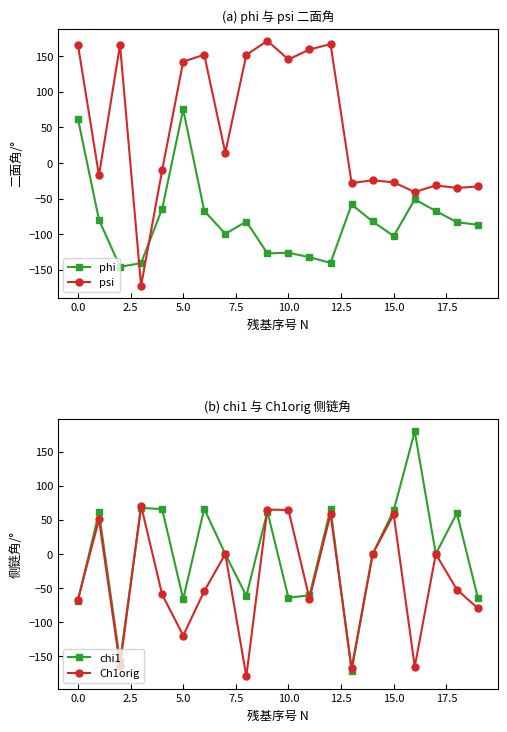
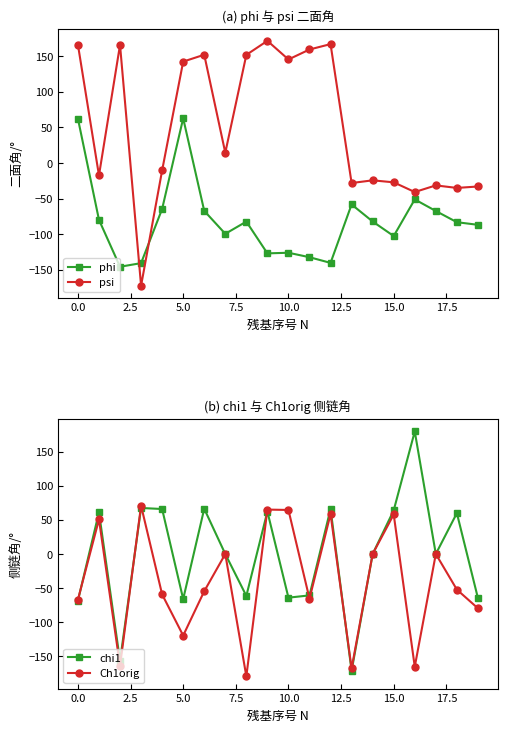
(a) phi 与 psi 二面角, phi, 5.0: 80 -> 60
